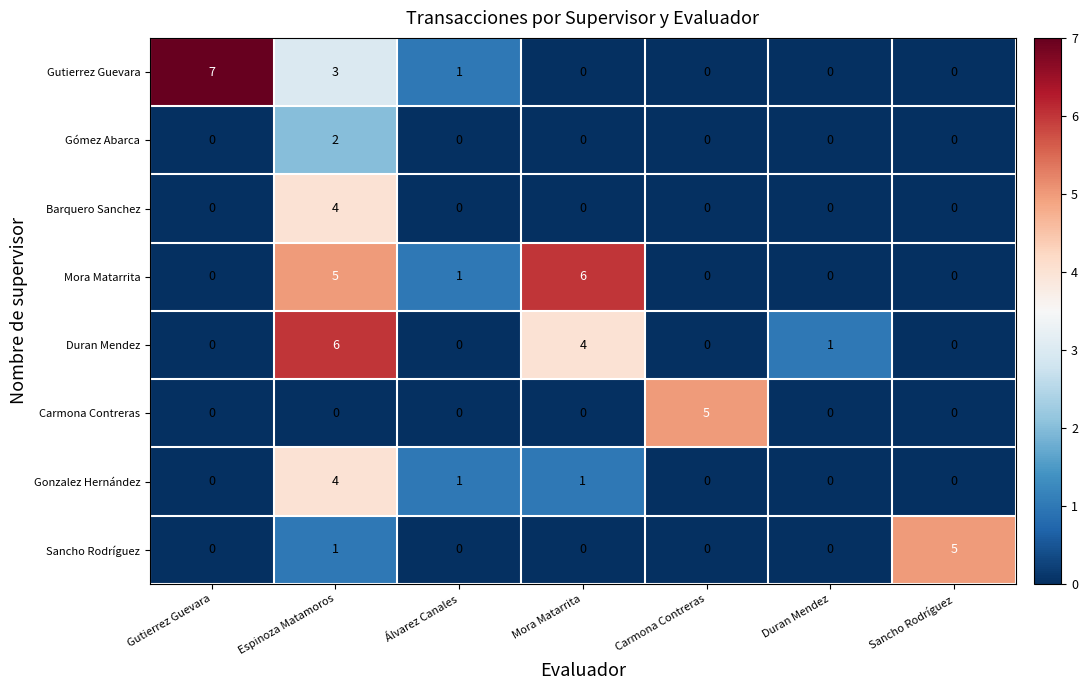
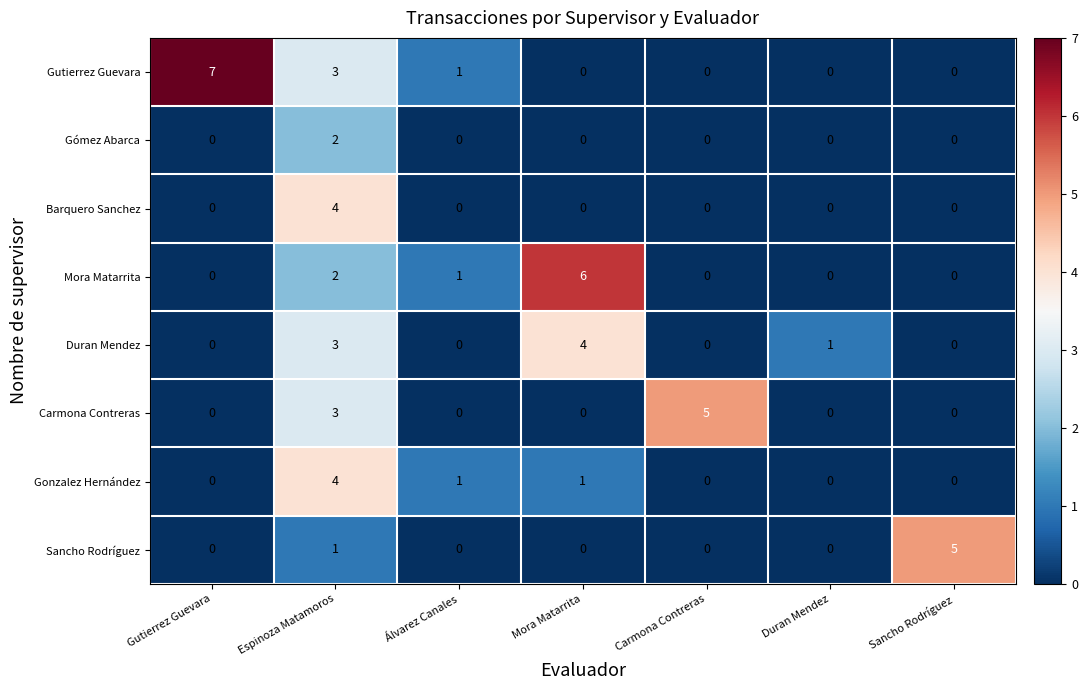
Mora Matarrita, Espinoza Matamoros: 5 -> 2
Duran Mendez, Espinoza Matamoros: 6 -> 3
Carmona Contreras, Espinoza Matamoros: 0 -> 3
